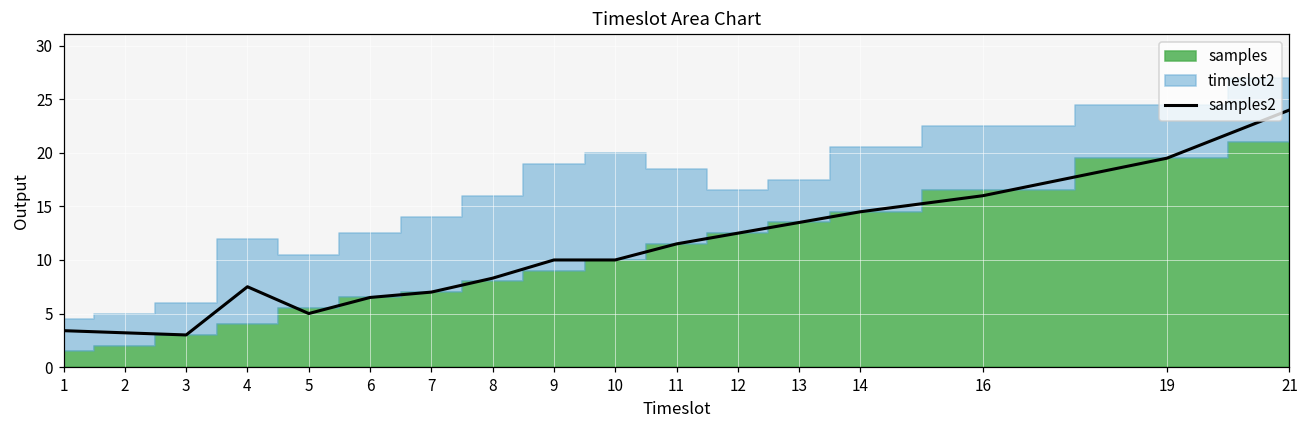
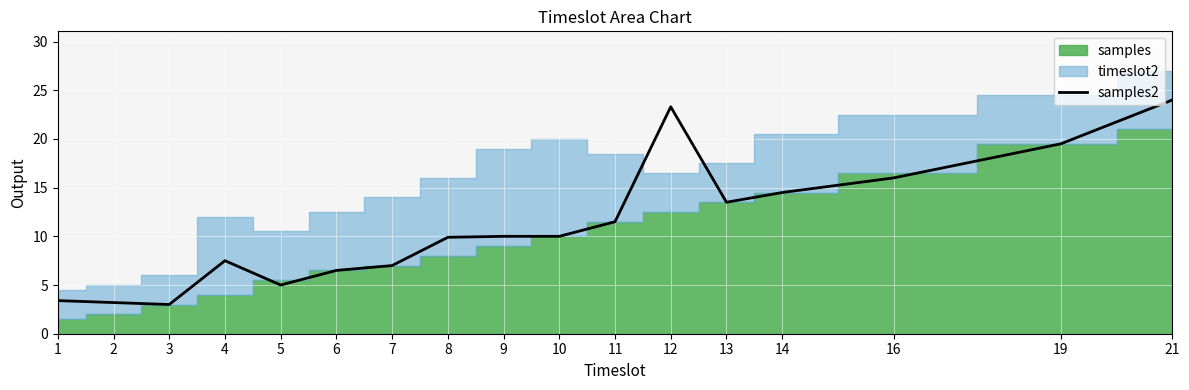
samples2, 8: 8 -> 10
samples2, 12: 13 -> 23
